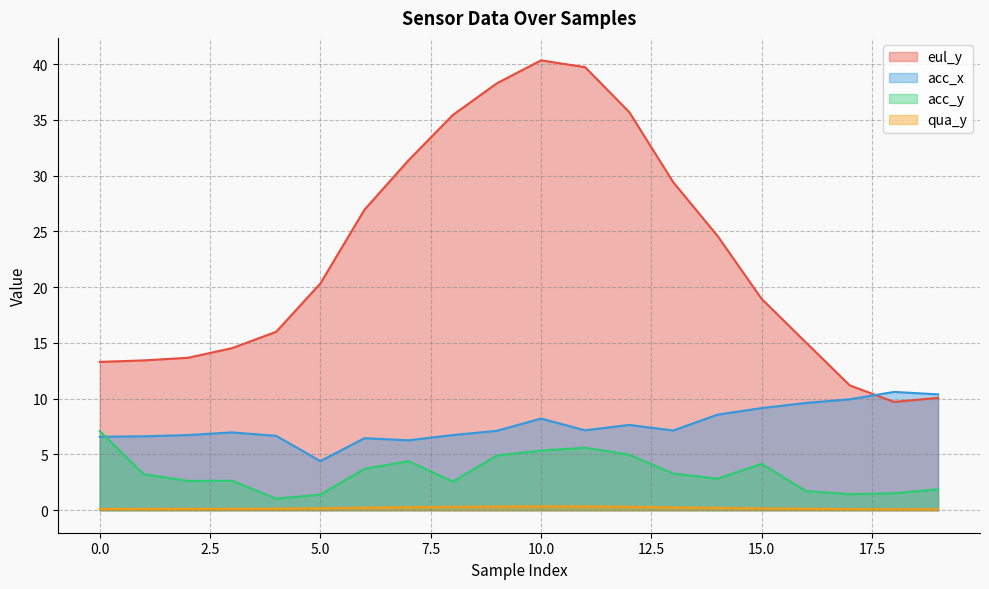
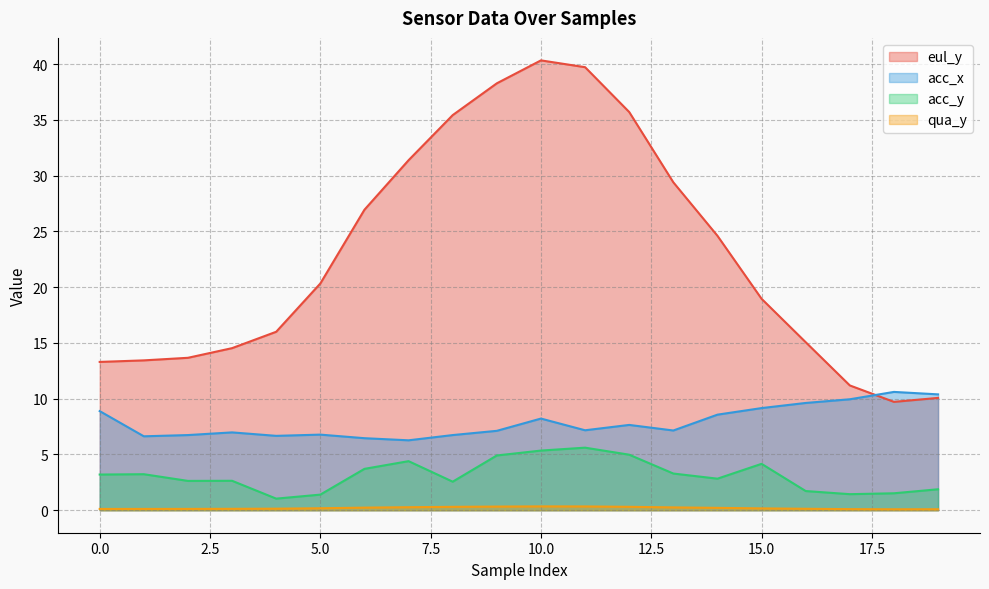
acc_x, 0.0: 6.6 -> 8.9
acc_y, 0.0: 7.1 -> 3.2
acc_x, 5.0: 4.4 -> 6.8
